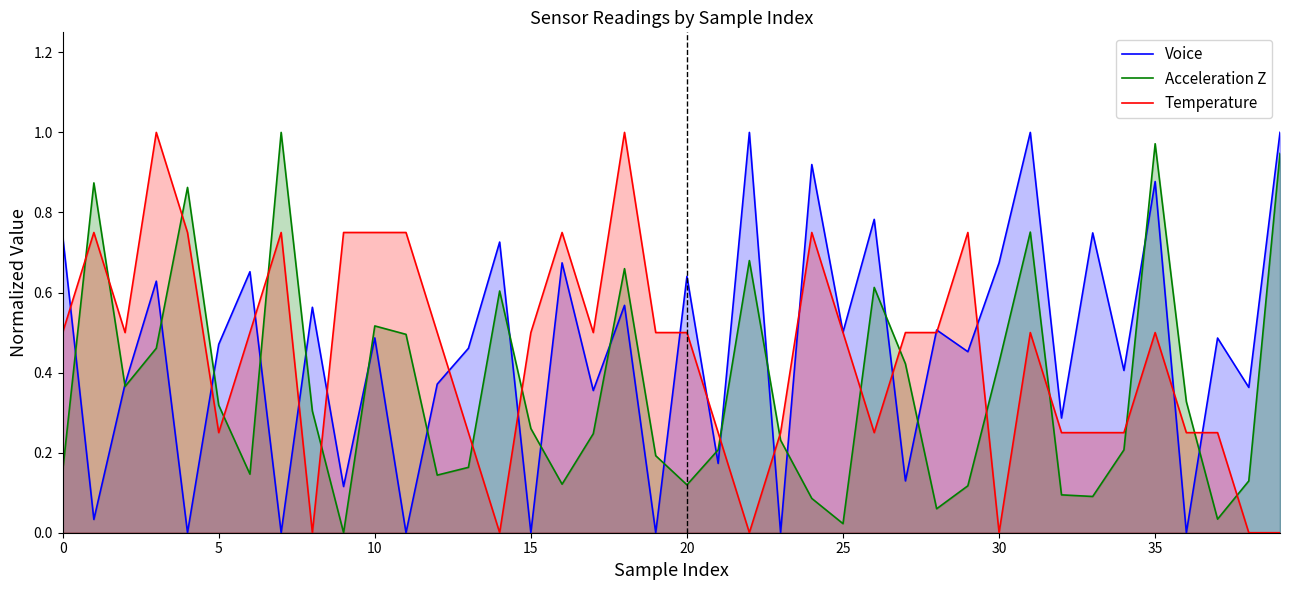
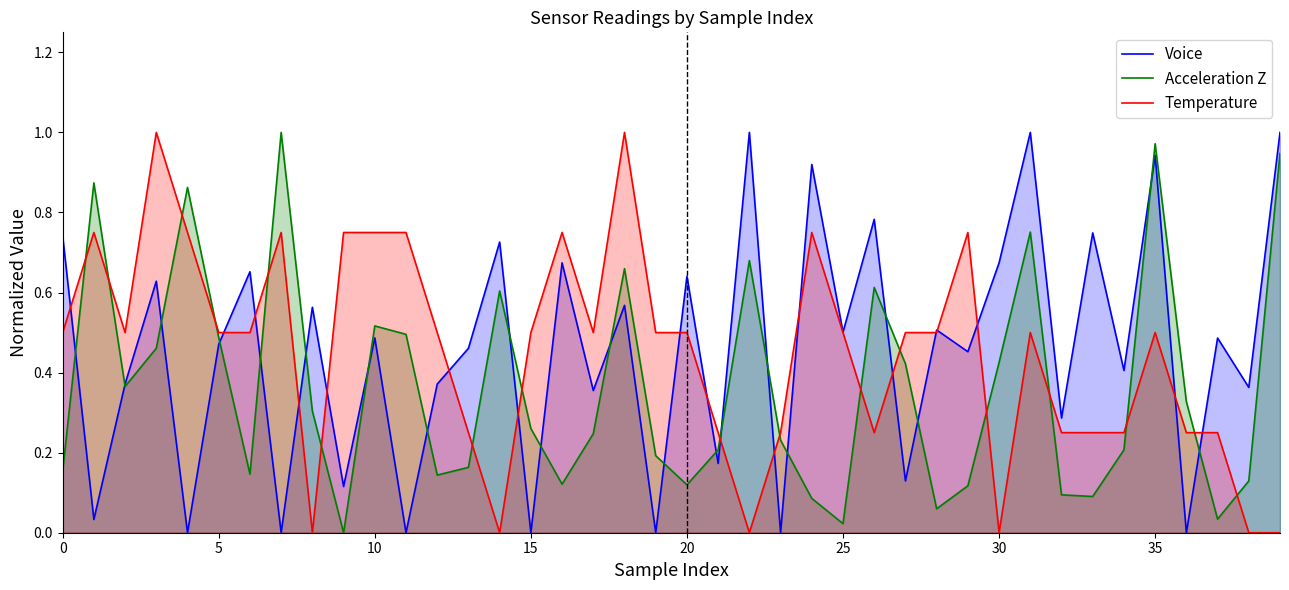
Acceleration Z, 5: 0.32 -> 0.49
Temperature, 5: 0.25 -> 0.50
Voice, 35: 0.88 -> 0.94
